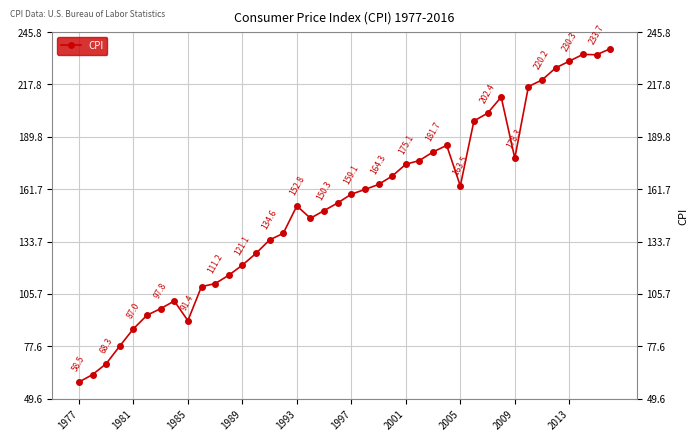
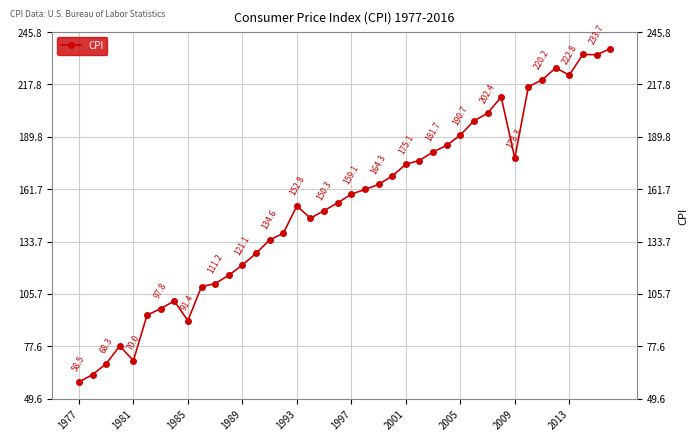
1981: 87.0 -> 70.0
2005: 163.5 -> 190.7
2013: 230.3 -> 222.8
